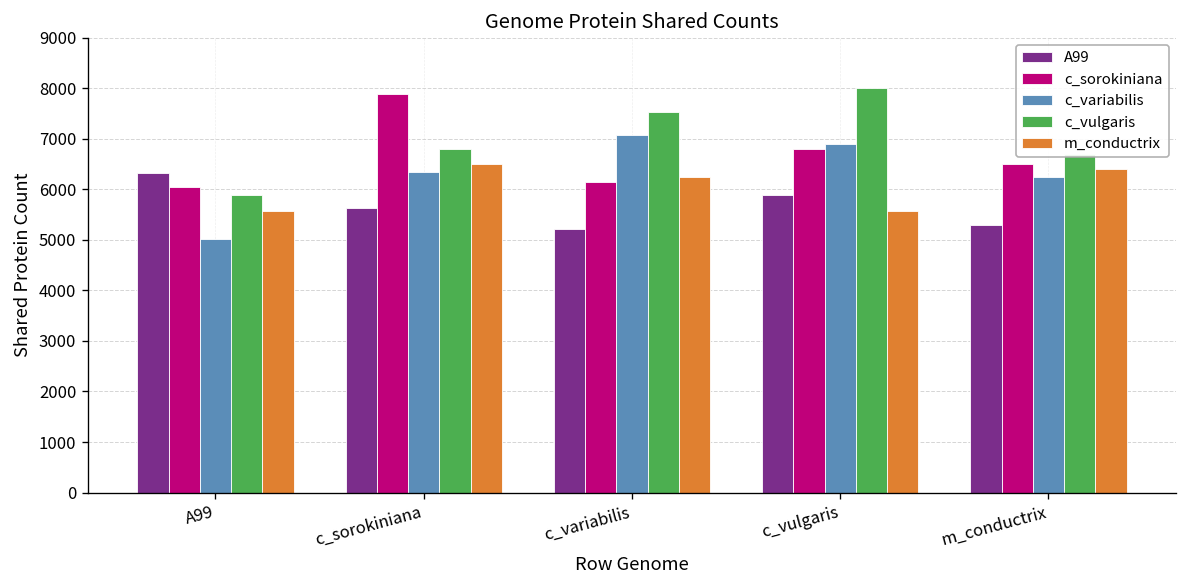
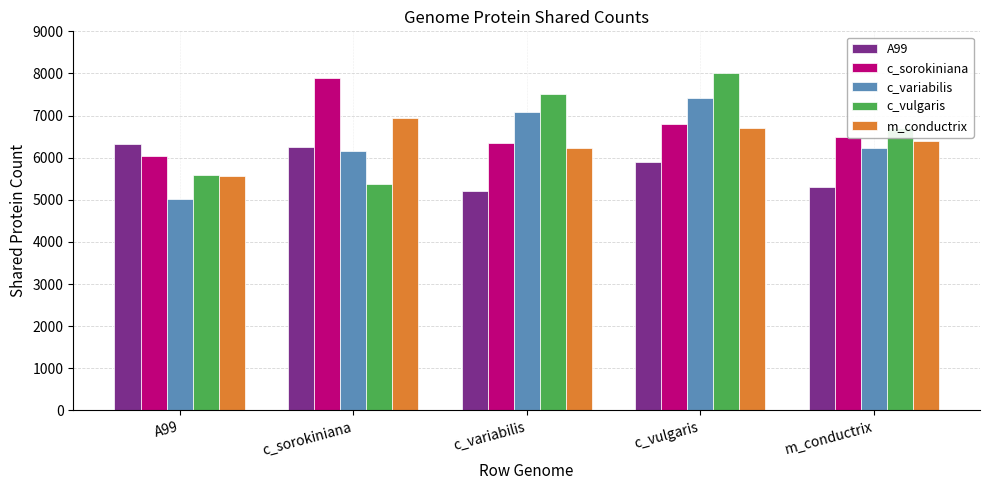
c_vulgaris, A99: 5900 -> 5600
A99, c_sorokiniana: 5600 -> 6300
c_variabilis, c_sorokiniana: 6300 -> 6100
c_vulgaris, c_sorokiniana: 6800 -> 5400
m_conductrix, c_sorokiniana: 6500 -> 7000
c_sorokiniana, c_variabilis: 6100 -> 6300
c_variabilis, c_vulgaris: 6900 -> 7400
m_conductrix, c_vulgaris: 5600 -> 6700
